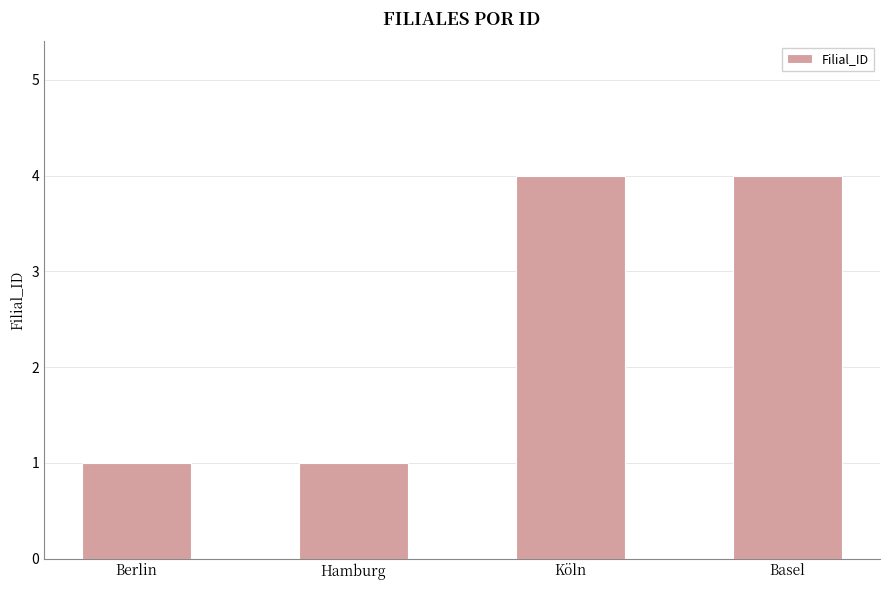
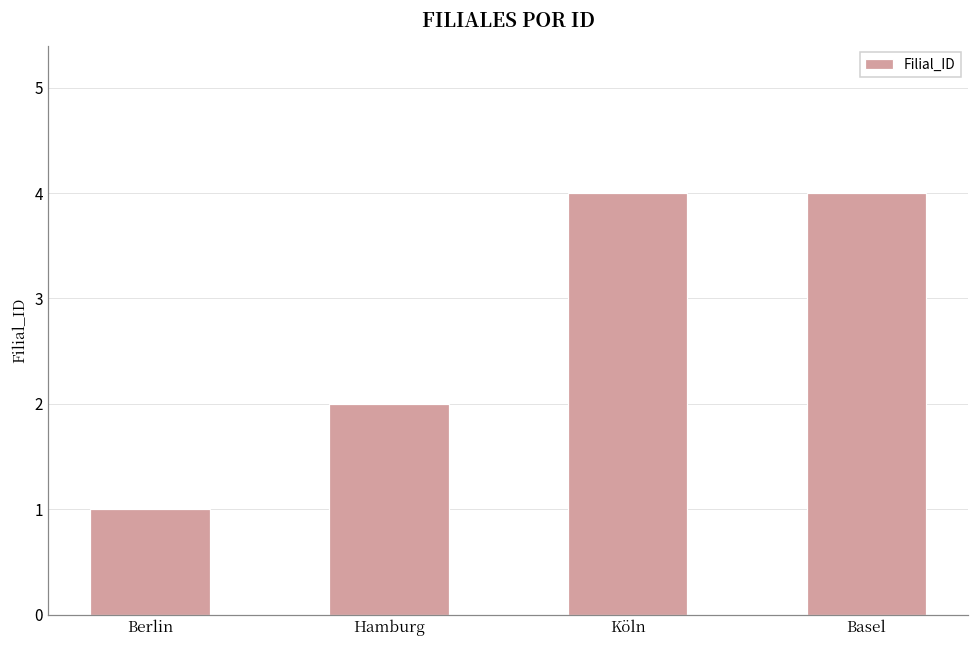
Hamburg: 1 -> 2
